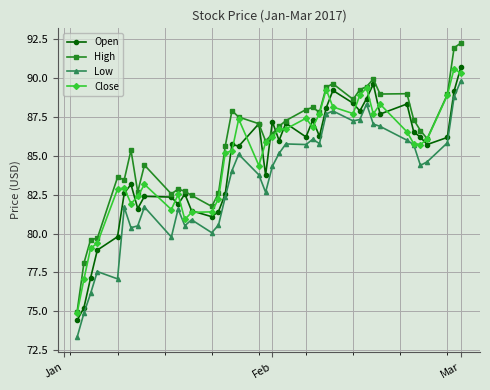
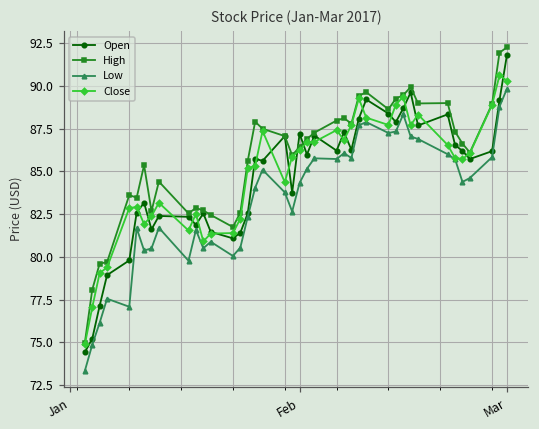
Open, Mar: 90.7 -> 91.8
